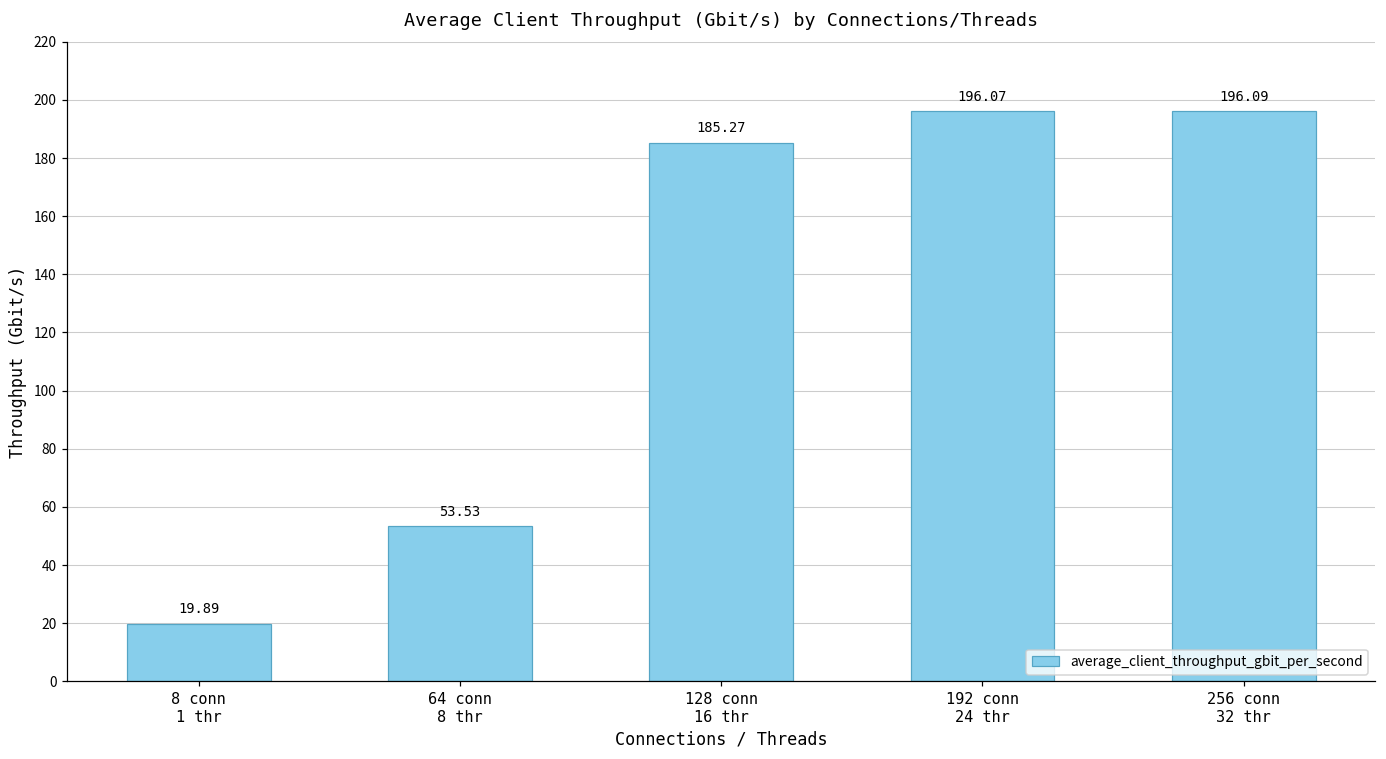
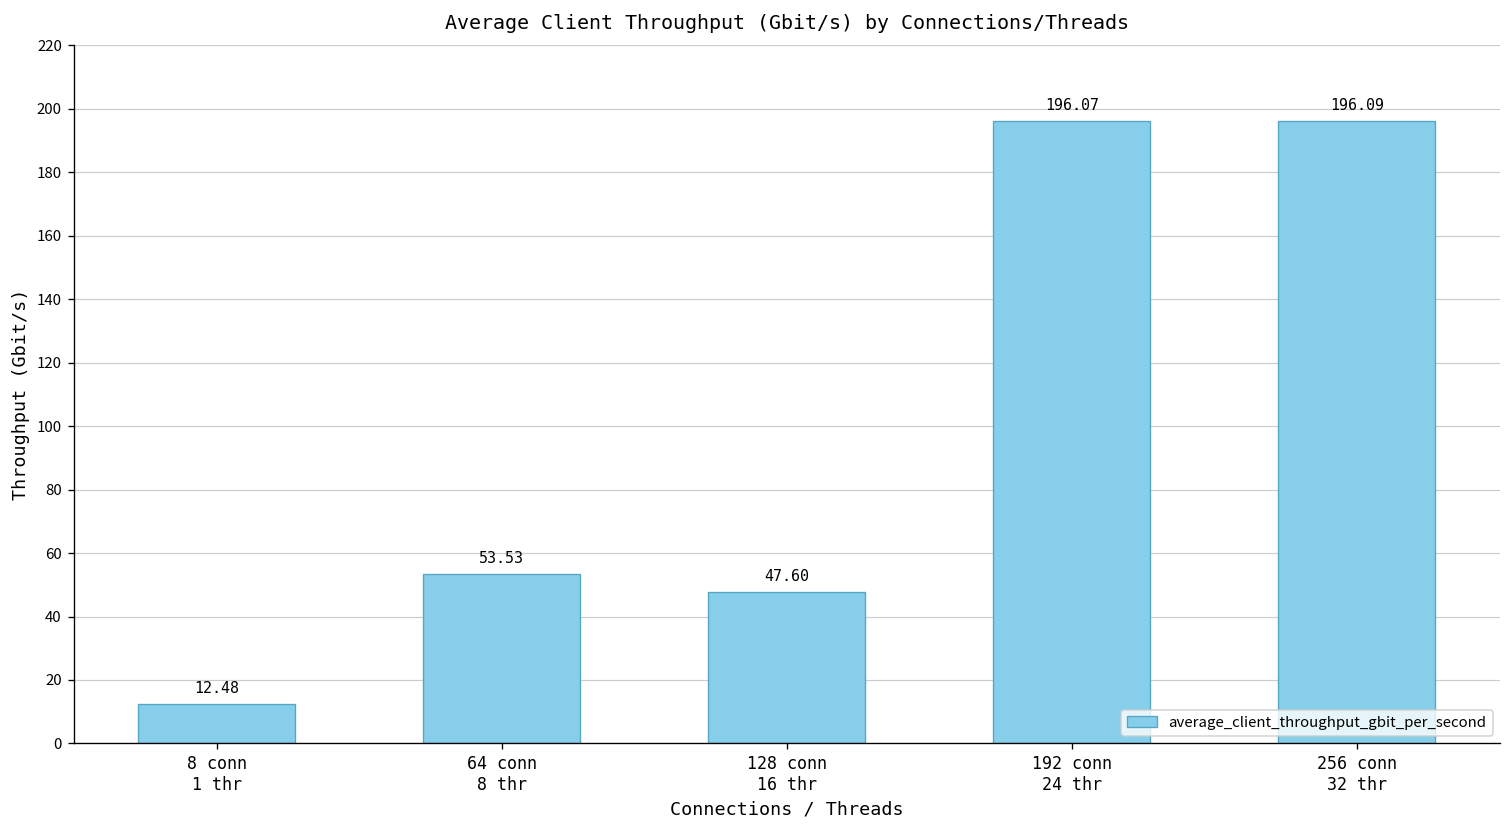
8 conn 1 thr: 19.89 -> 12.48
128 conn 16 thr: 185.27 -> 47.60
